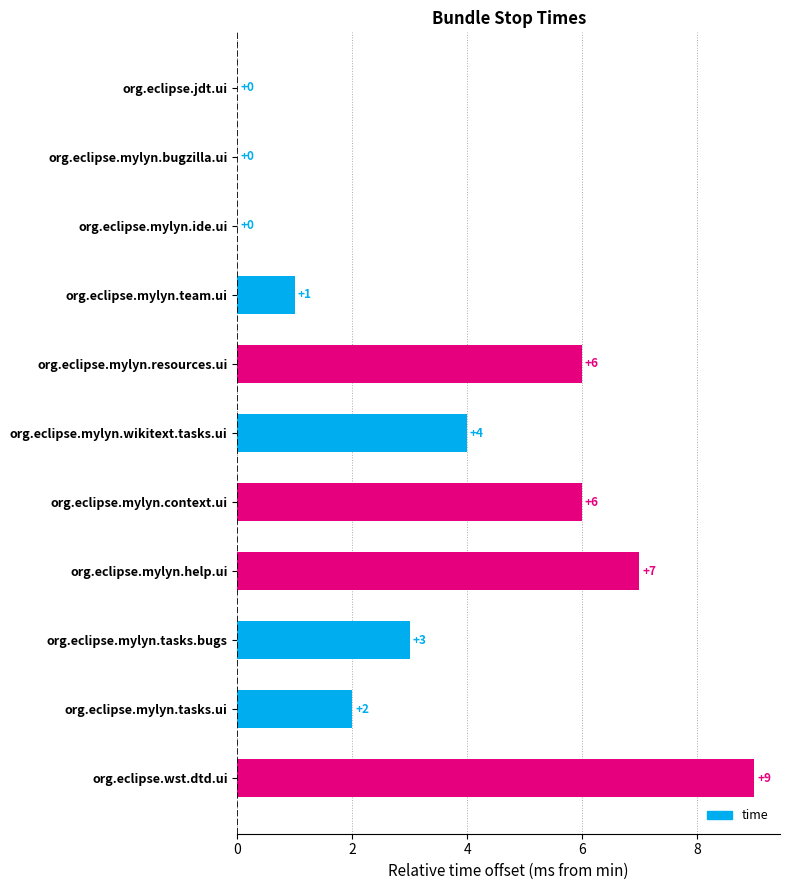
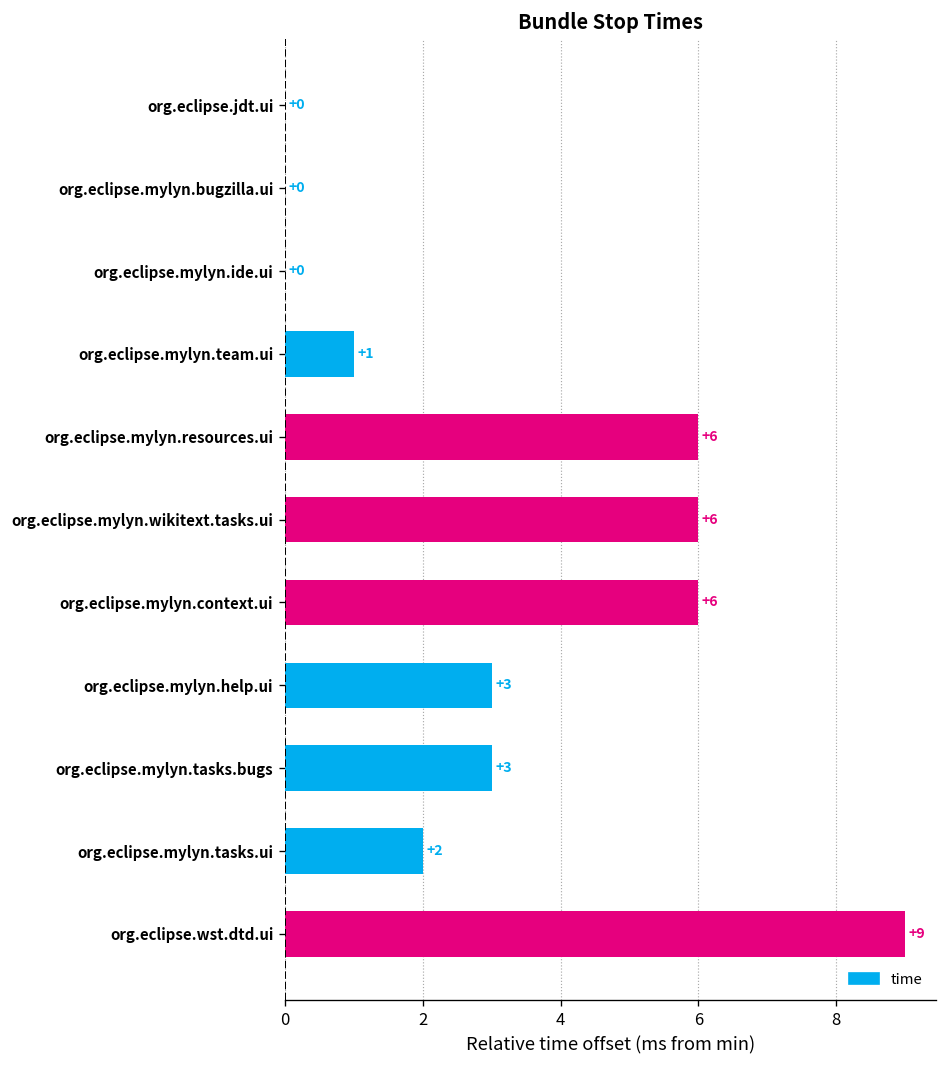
org.eclipse.mylyn.wikitext.tasks.ui: +4 -> +6
org.eclipse.mylyn.help.ui: +7 -> +3
